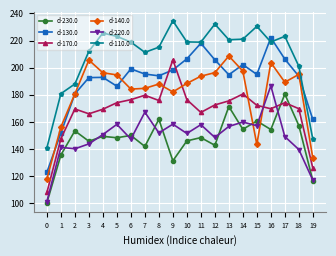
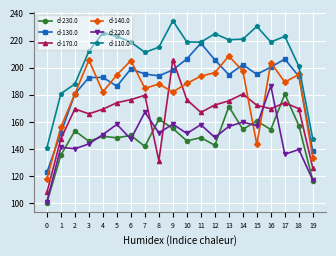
d-140.0, 4: 196 -> 182
d-140.0, 6: 184 -> 205
d-170.0, 8: 176 -> 132
d-230.0, 9: 131 -> 155
d-110.0, 12: 232 -> 225
d-130.0, 16: 222 -> 200
d-220.0, 17: 149 -> 136
d-130.0, 19: 162 -> 138
